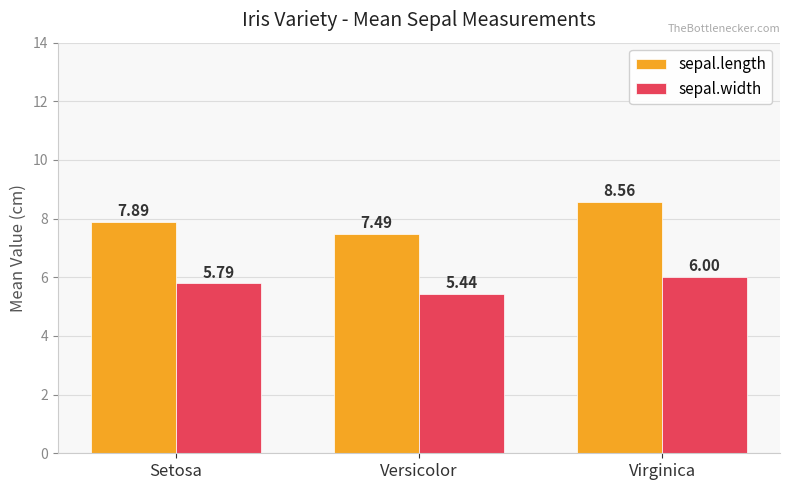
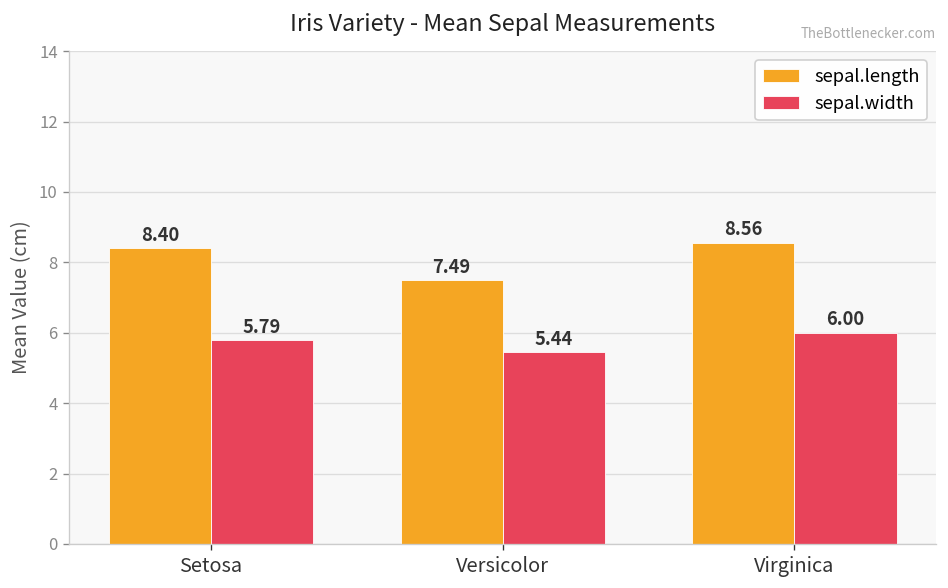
sepal.length, Setosa: 7.89 -> 8.40
